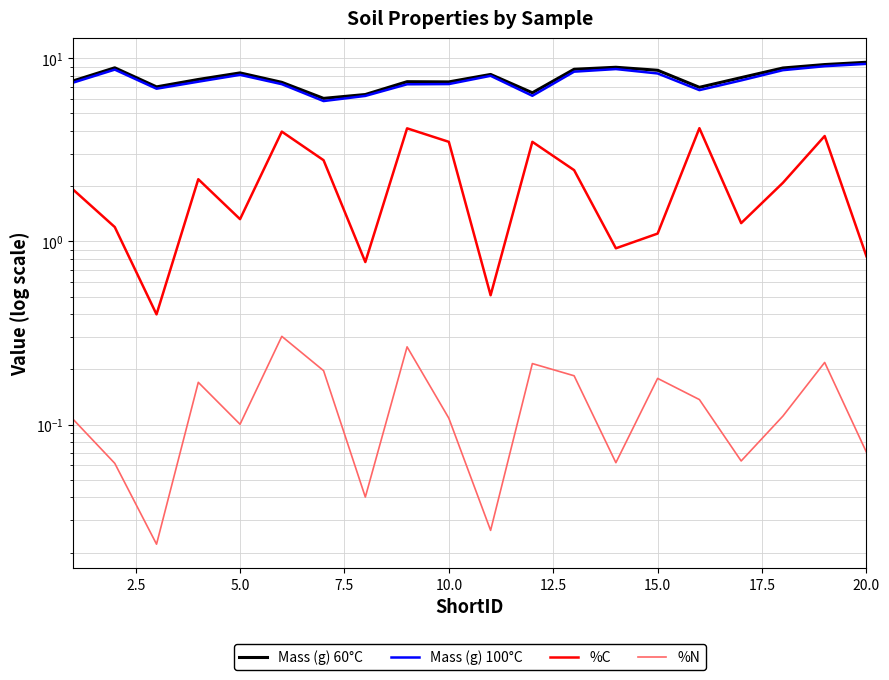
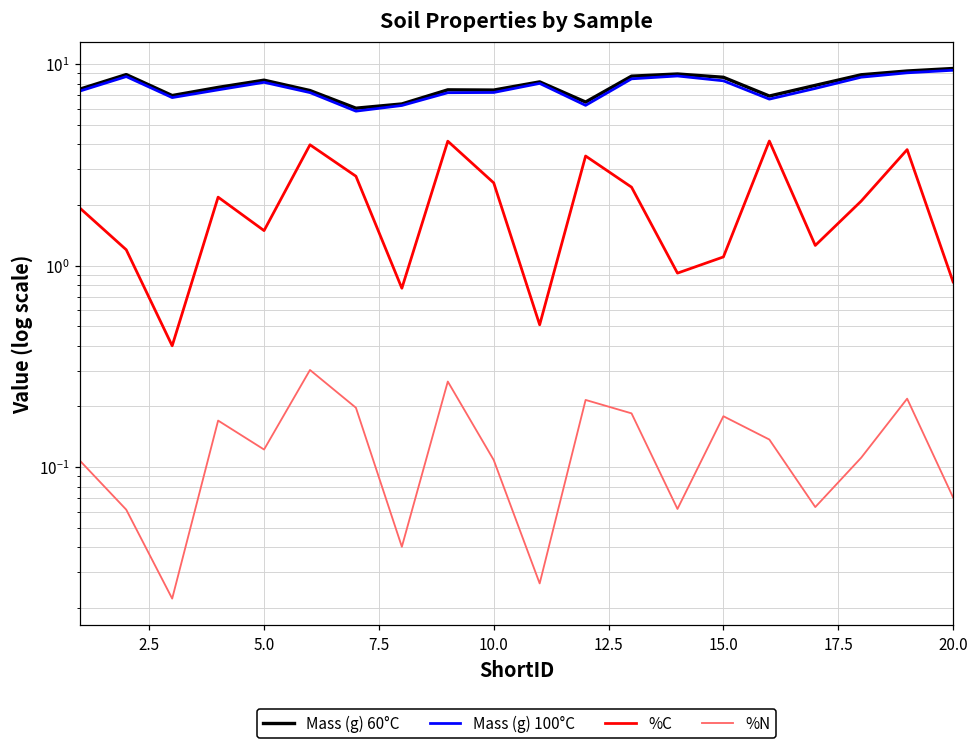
%C, 5.0: 1.3 -> 1.5
%N, 5.0: 0.10 -> 0.12
%C, 10.0: 3.5 -> 2.6
